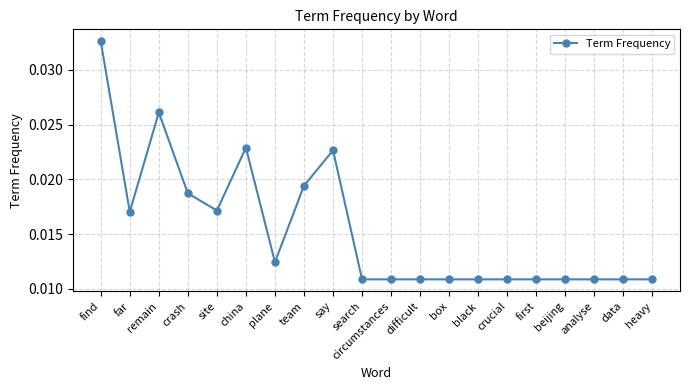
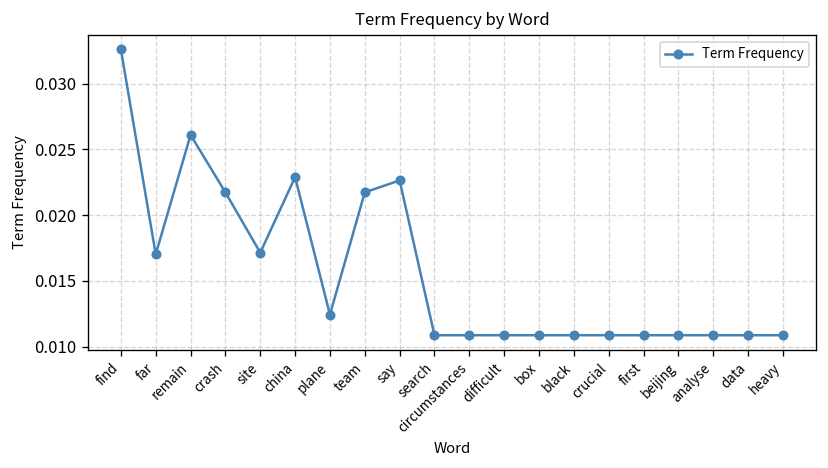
crash: 0.0187 -> 0.0217
team: 0.0194 -> 0.0217
